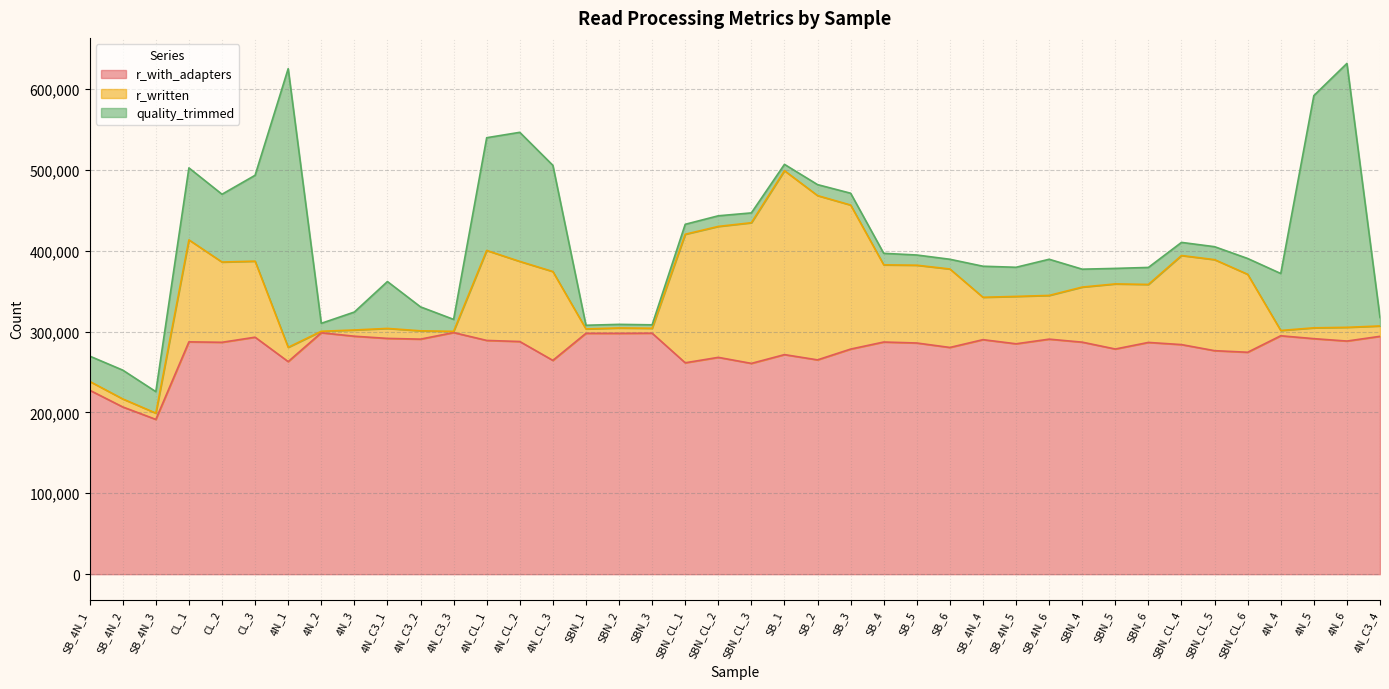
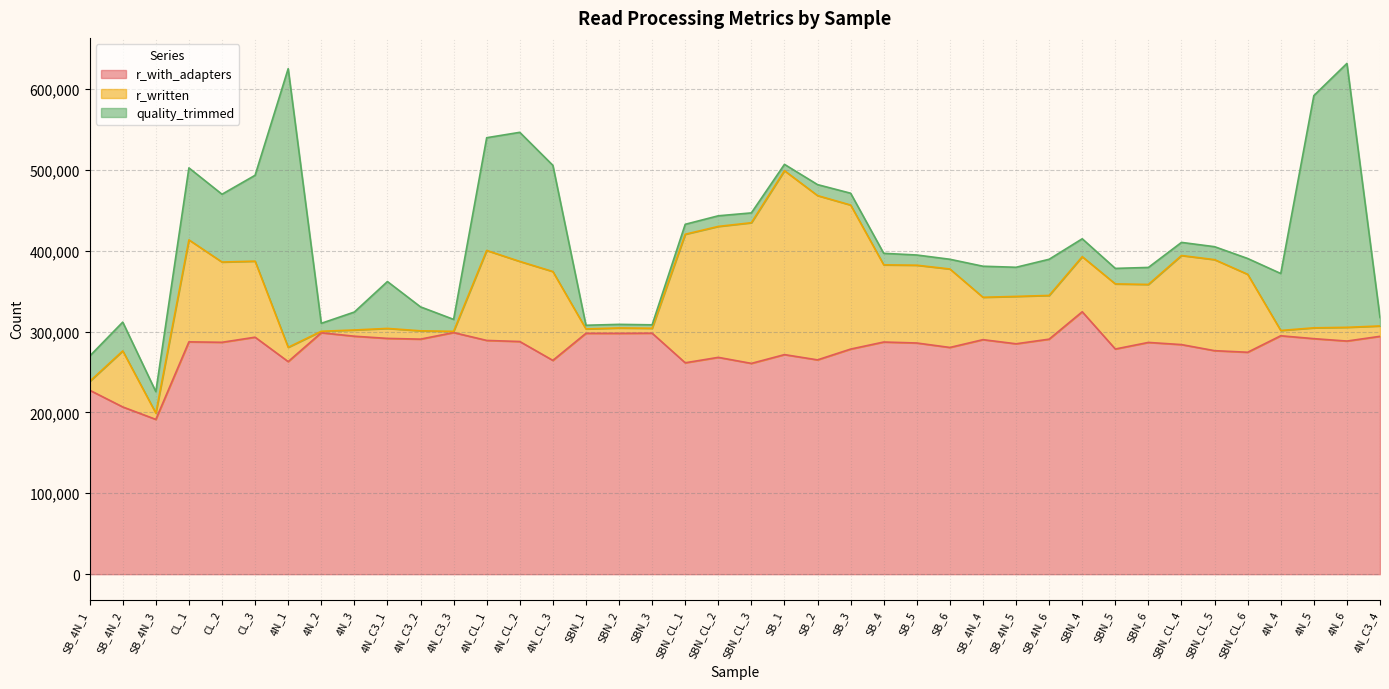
r_written, SB_4N_2: 10,000 -> 70,000
r_with_adapters, SBN_4: 290,000 -> 320,000
